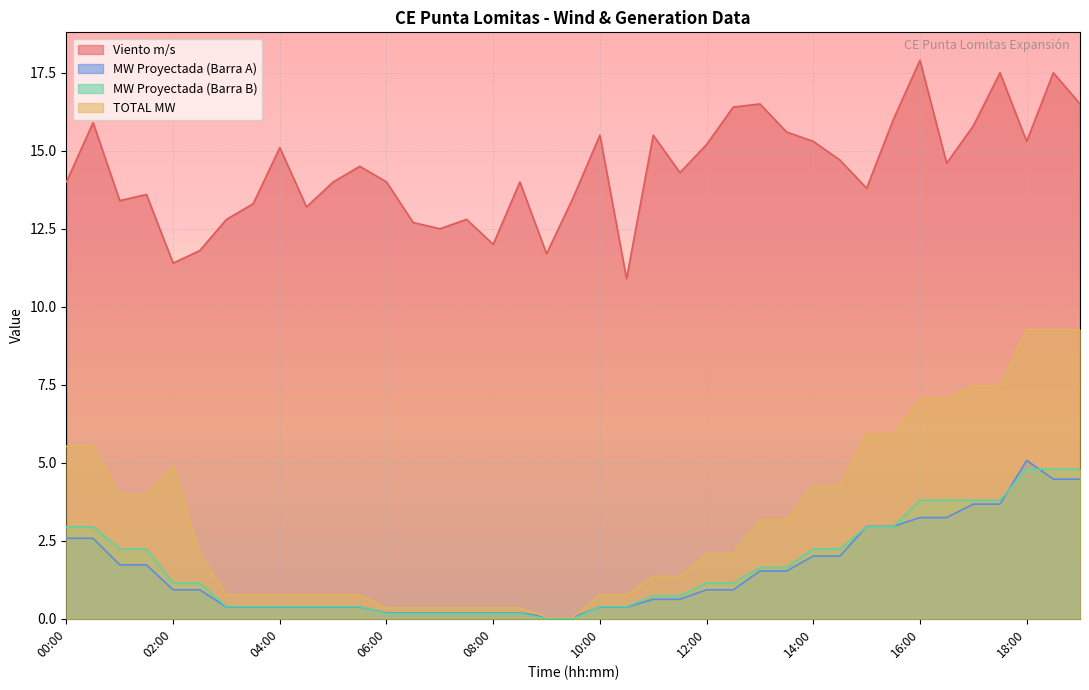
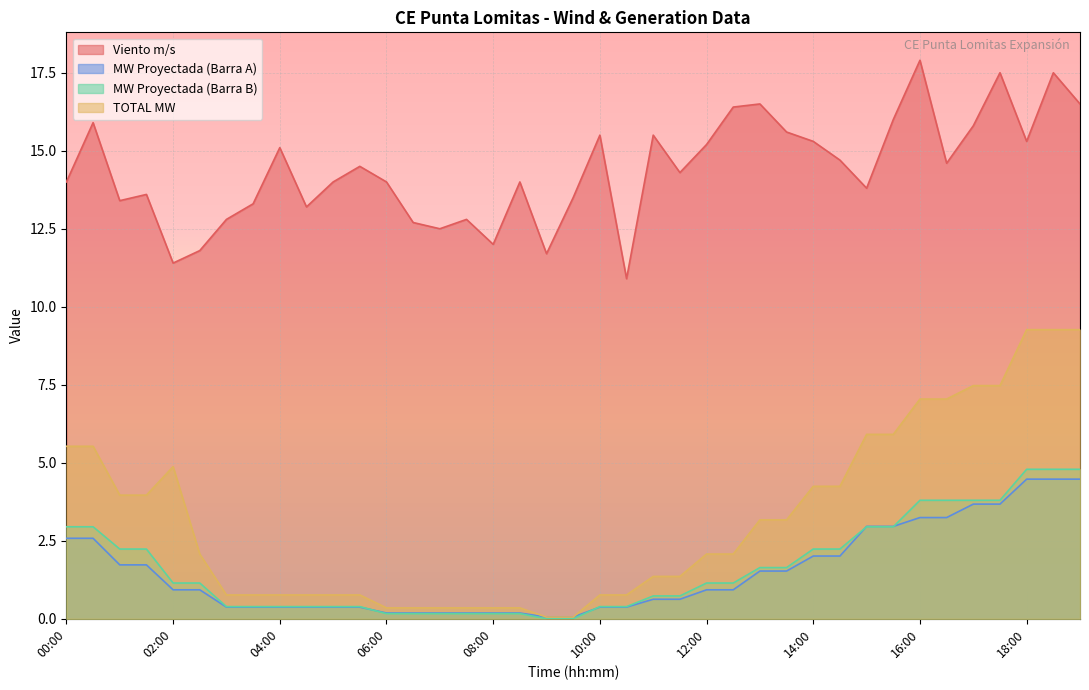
MW Proyectada (Barra A), 18:00: 5.1 -> 4.5
